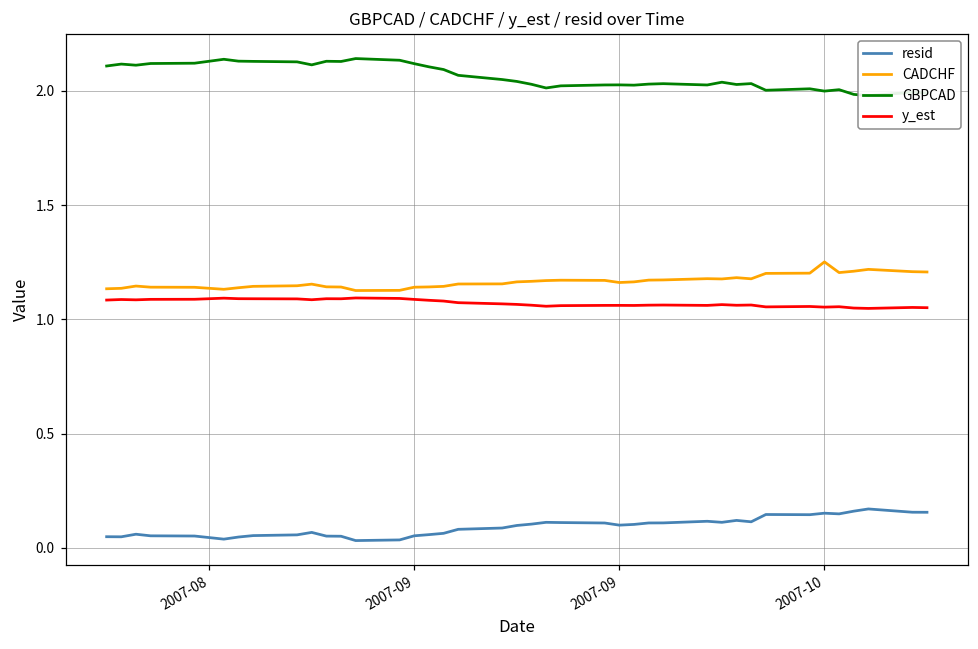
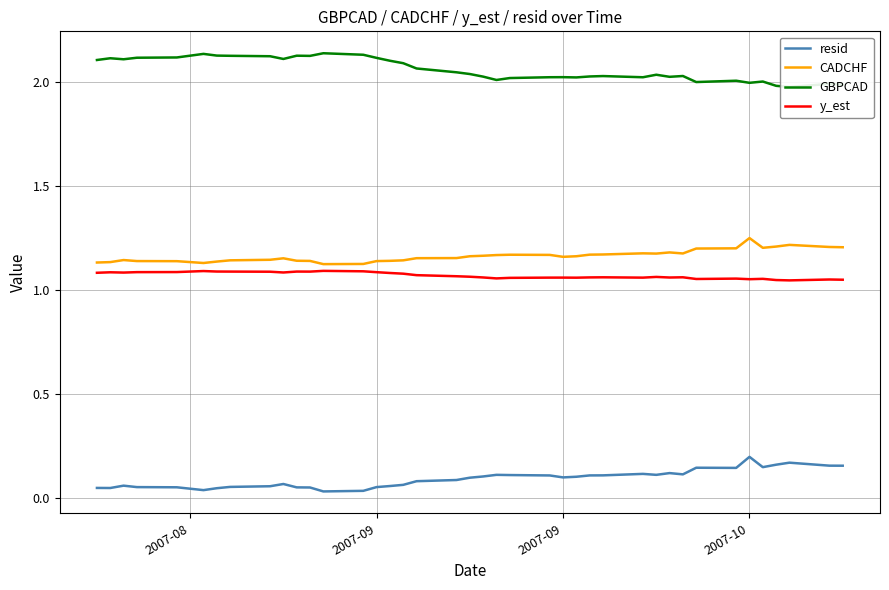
resid, 2007-10: 0.15 -> 0.20
